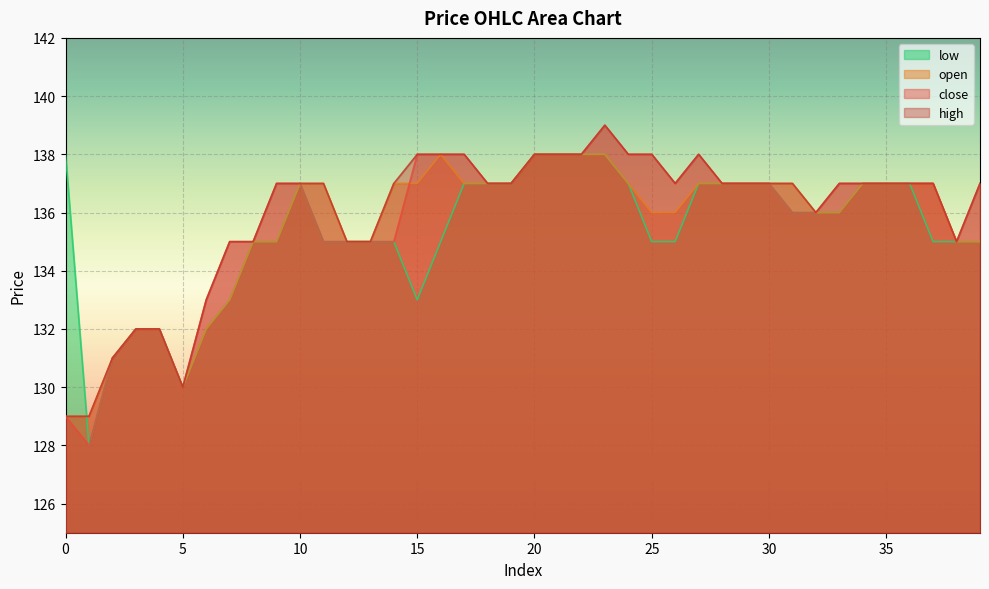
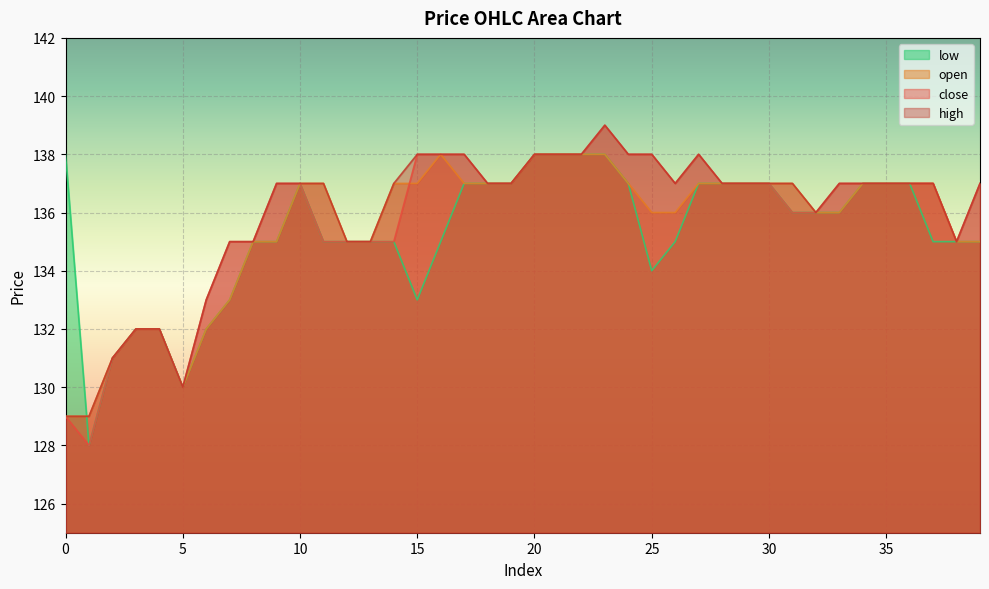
low, 25: 135 -> 134
